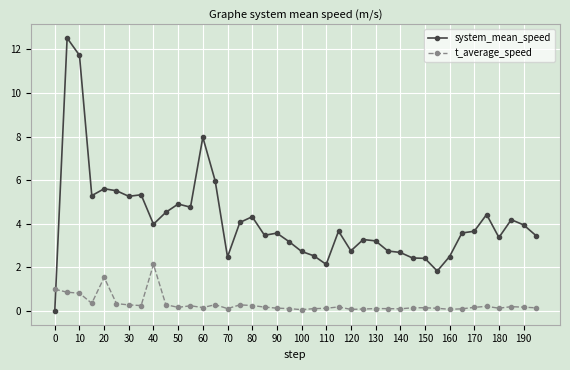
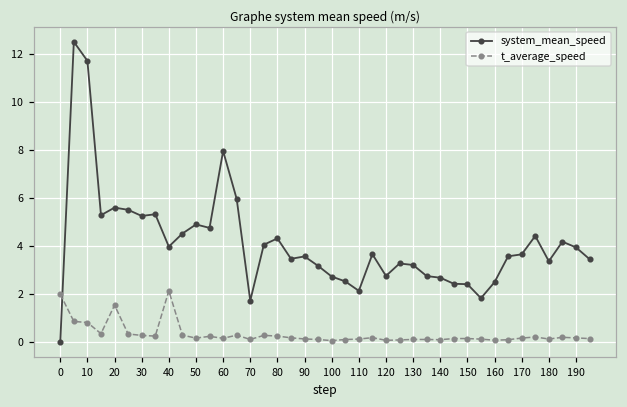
t_average_speed, 0: 1 -> 2
system_mean_speed, 70: 2.5 -> 1.7
